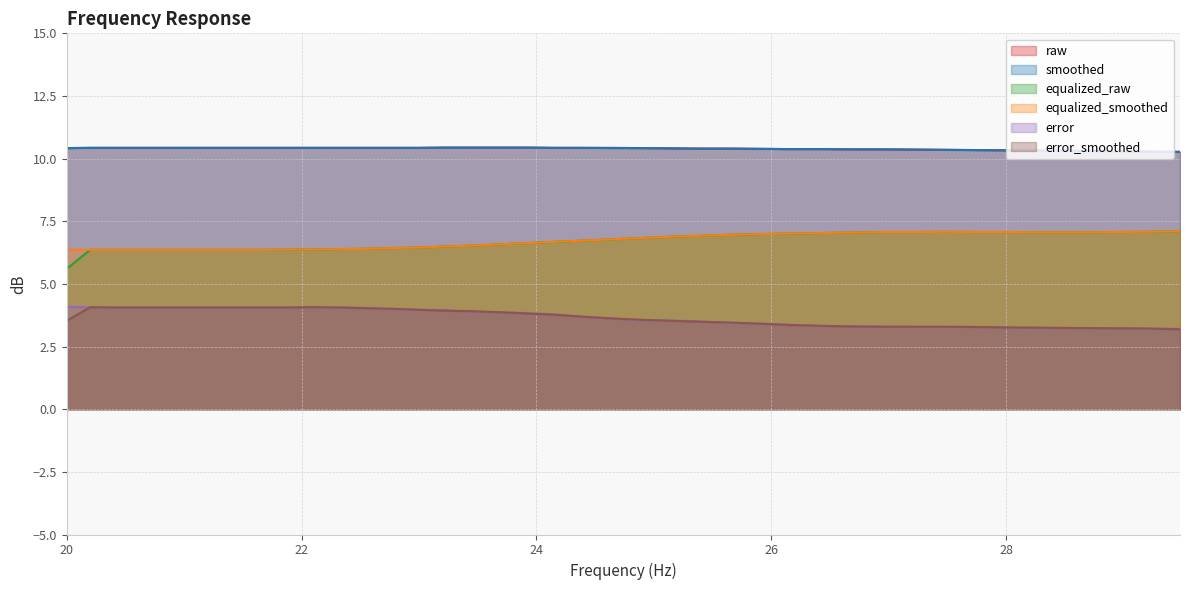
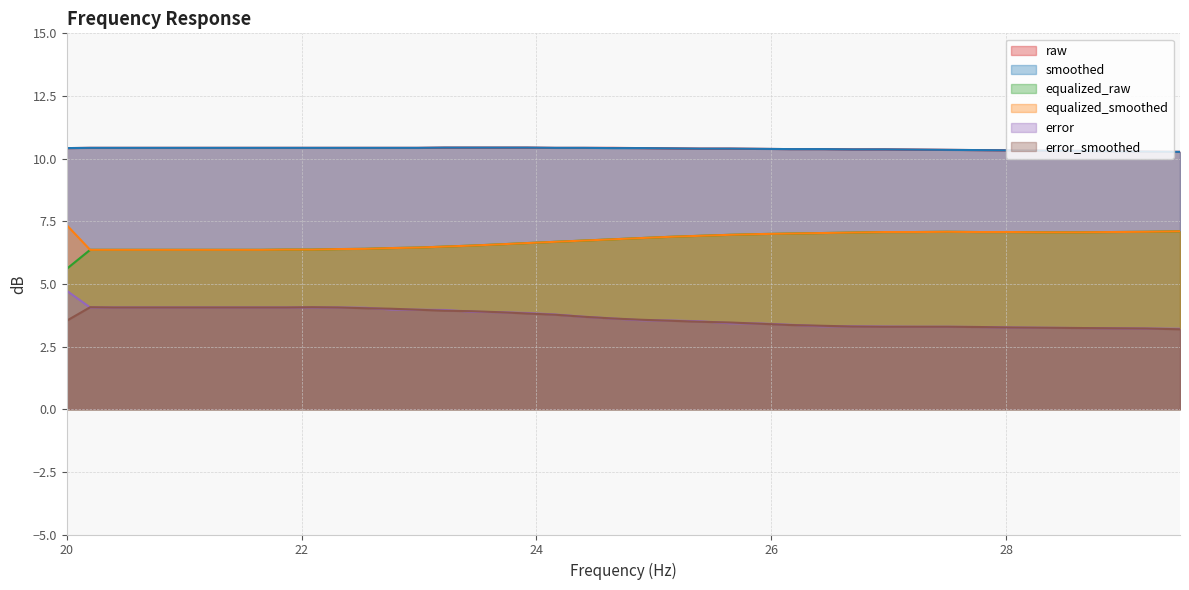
equalized_smoothed, 20: 6.4 -> 7.4
error, 20: 4.1 -> 4.7
